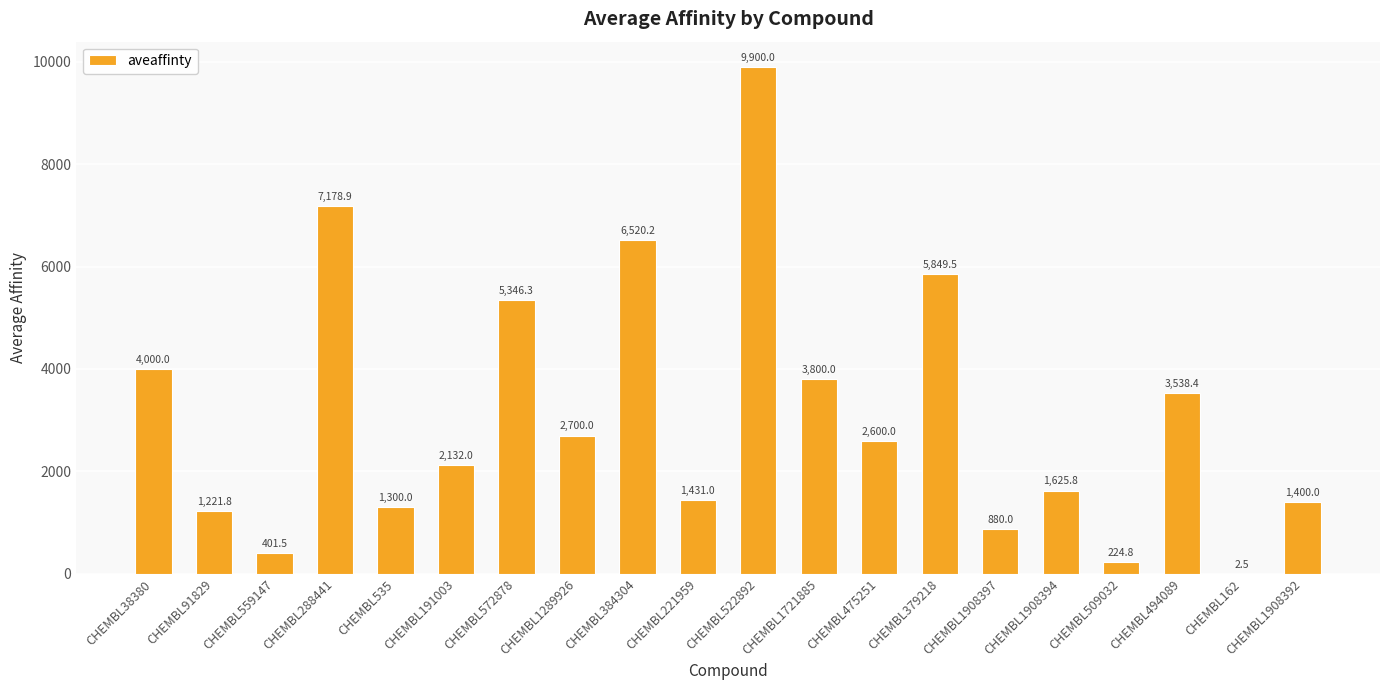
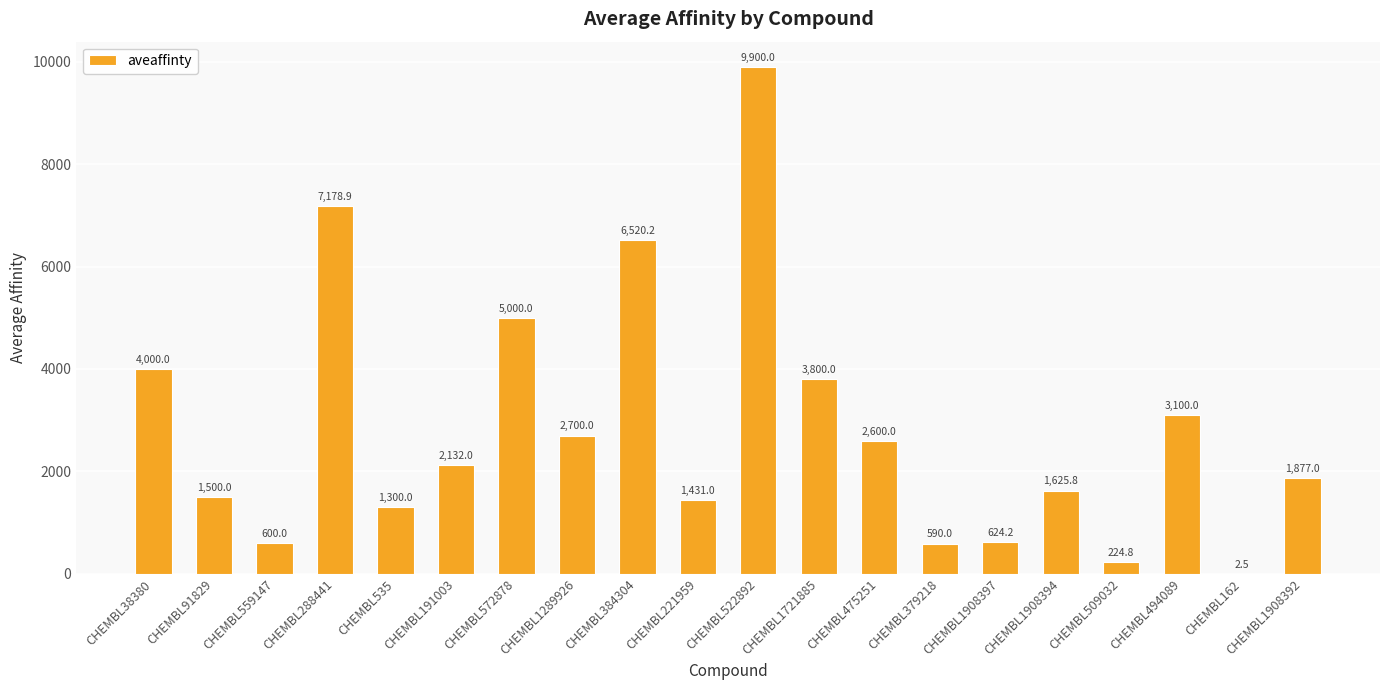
CHEMBL91829: 1,221.8 -> 1,500.0
CHEMBL559147: 401.5 -> 600.0
CHEMBL572878: 5,346.3 -> 5,000.0
CHEMBL379218: 5,849.5 -> 590.0
CHEMBL1908397: 880.0 -> 624.2
CHEMBL494089: 3,538.4 -> 3,100.0
CHEMBL1908392: 1,400.0 -> 1,877.0
